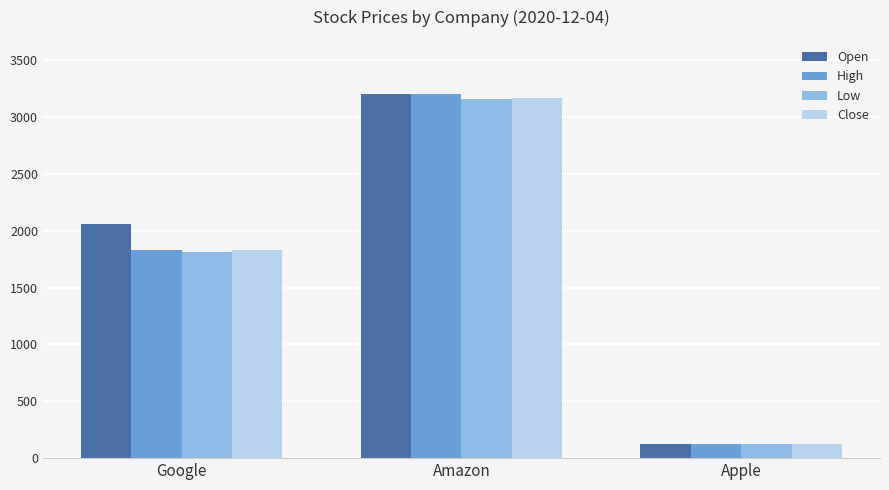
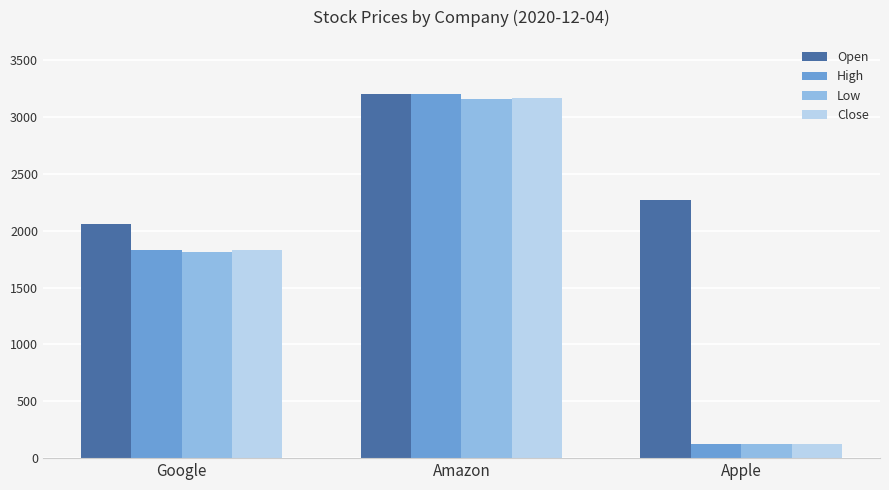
Open, Apple: 120 -> 2270
